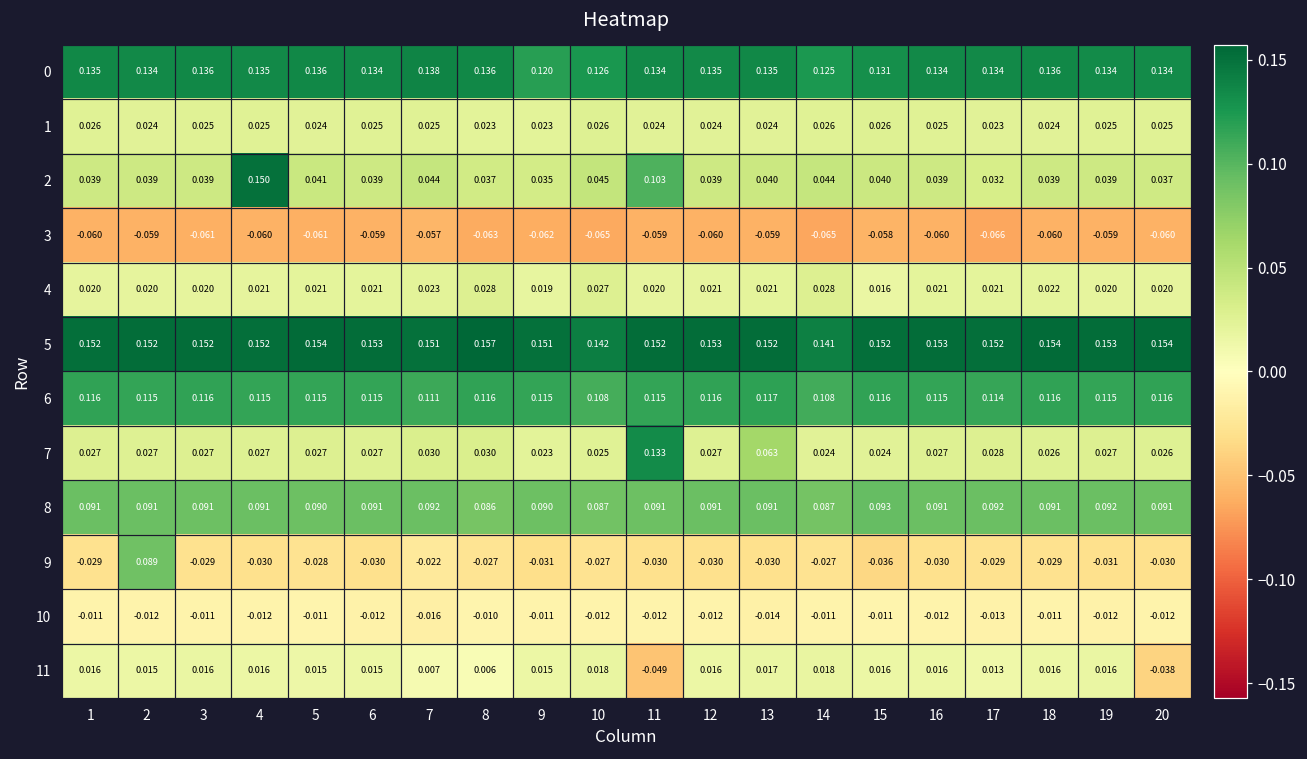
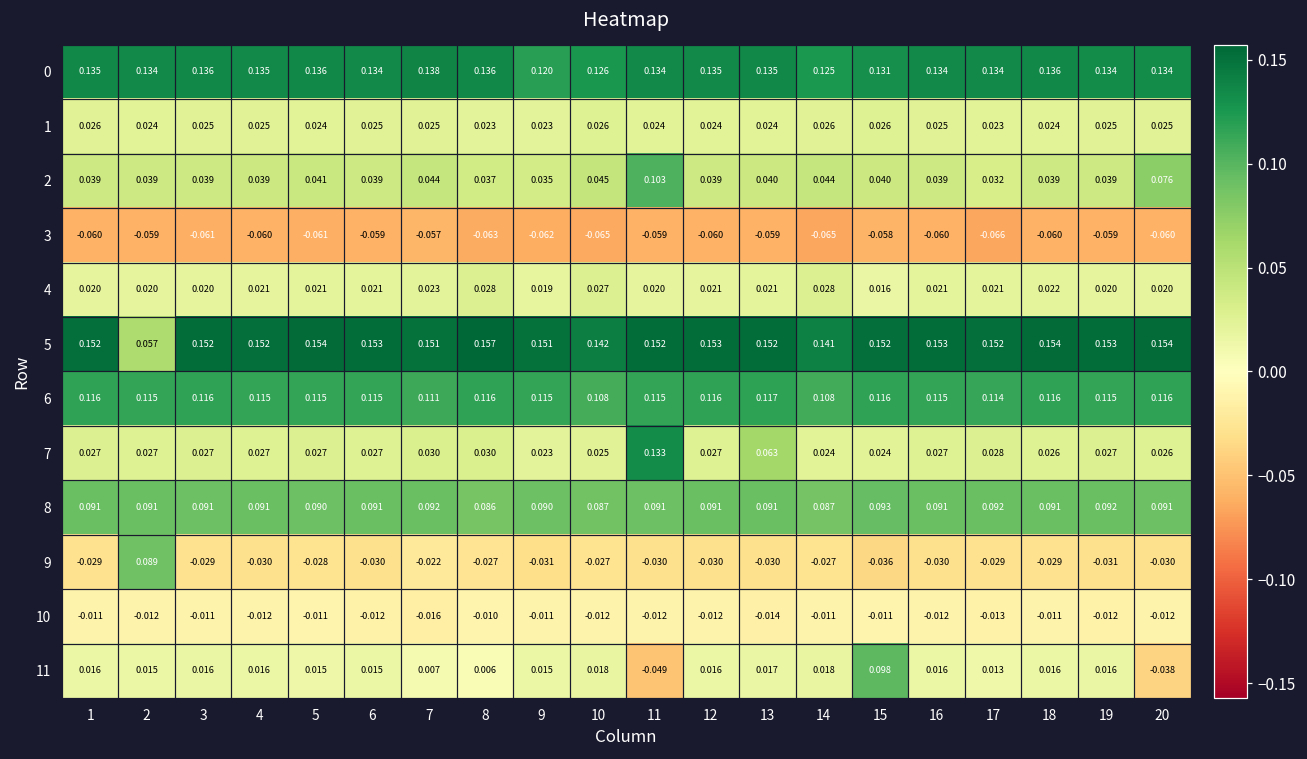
2, 4: 0.150 -> 0.039
2, 20: 0.037 -> 0.076
5, 2: 0.152 -> 0.057
11, 15: 0.016 -> 0.098
